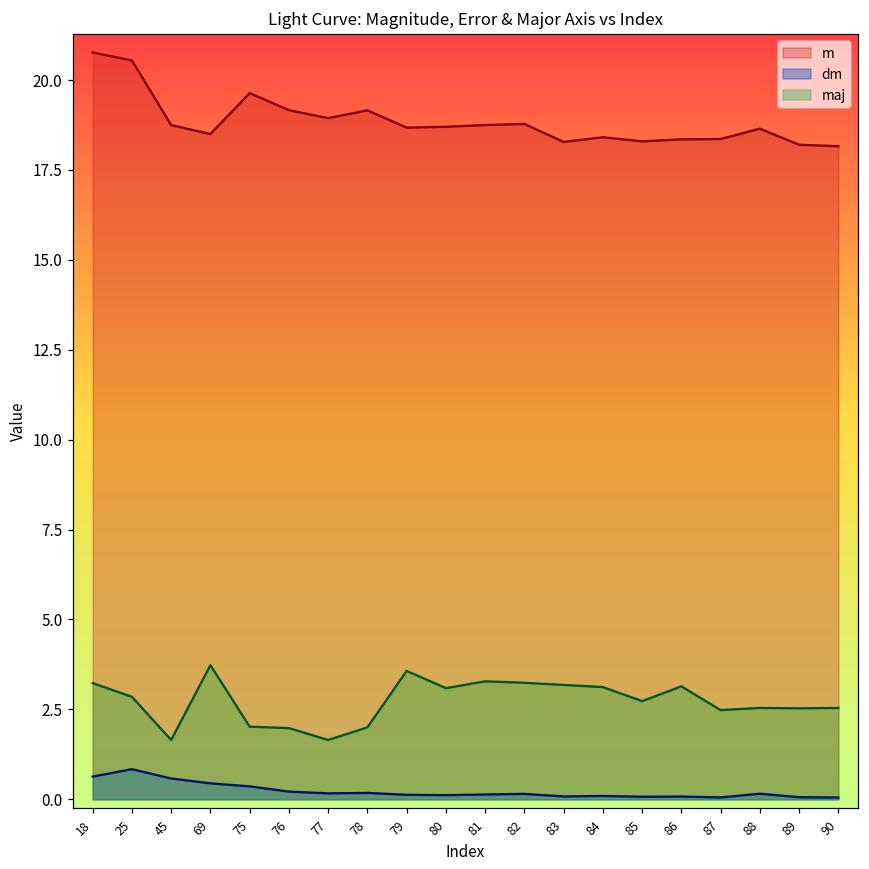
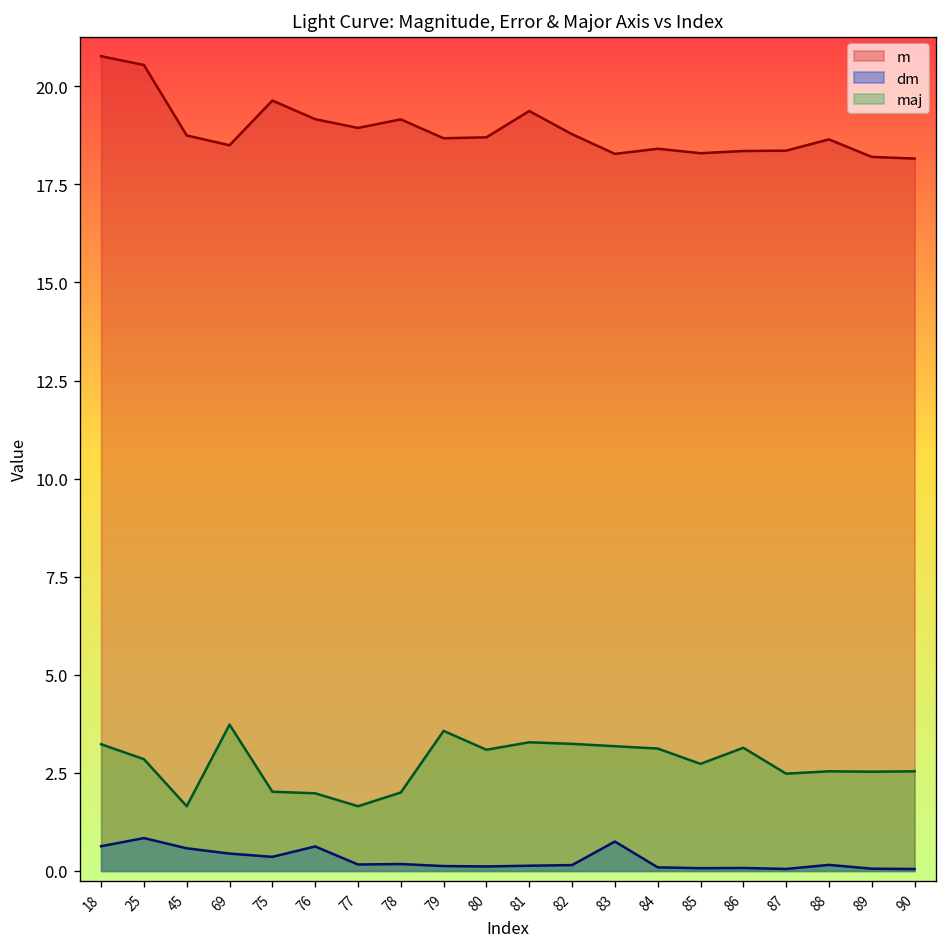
dm, 76: 0.2 -> 0.6
m, 81: 18.7 -> 19.4
dm, 83: 0.1 -> 0.8
